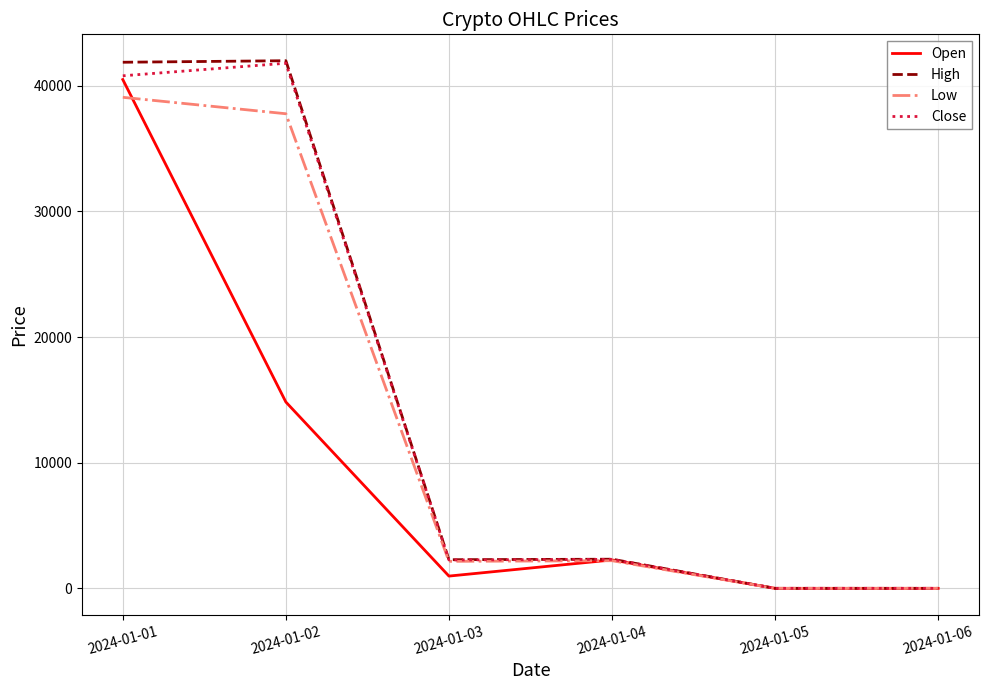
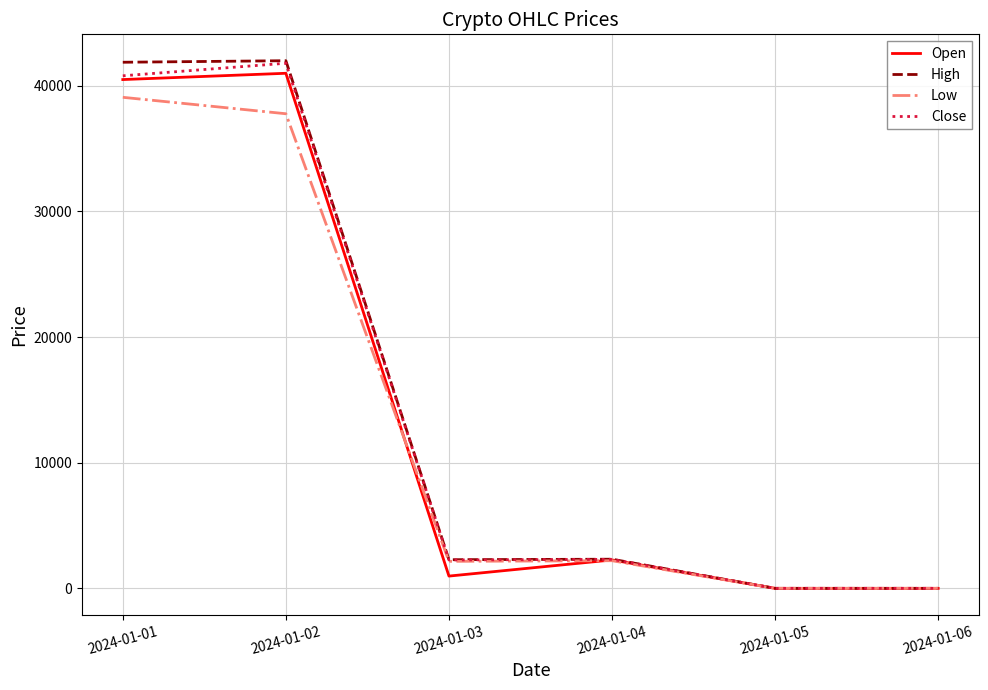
Open, 2024-01-02: 14800 -> 41000
